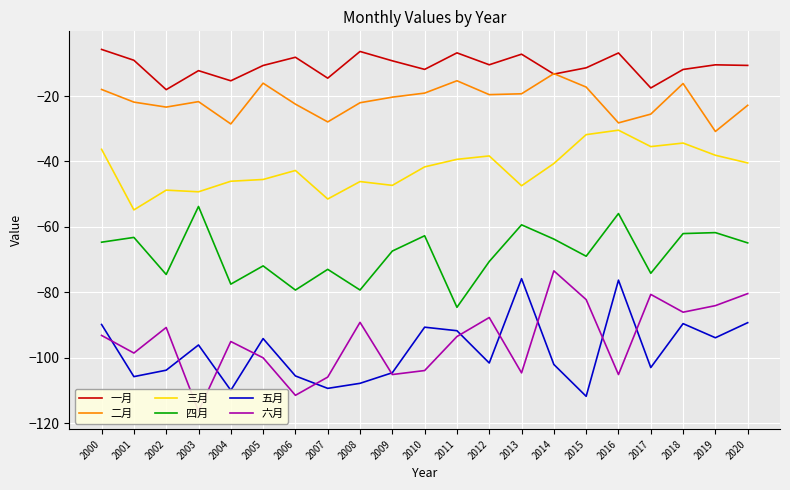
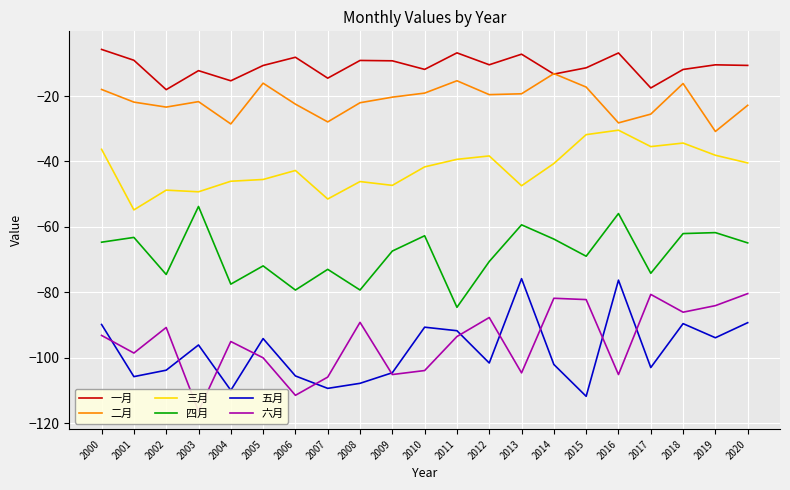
一月, 2008: -6 -> -9
六月, 2014: -73 -> -82
